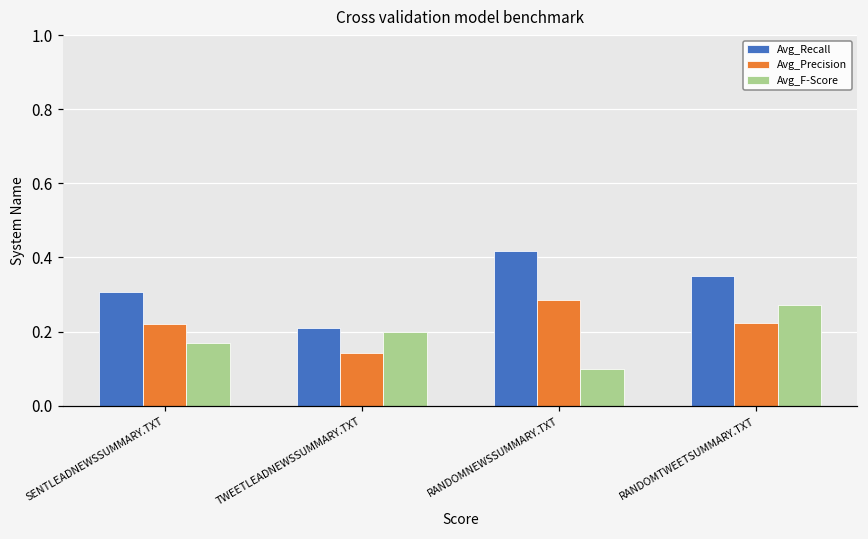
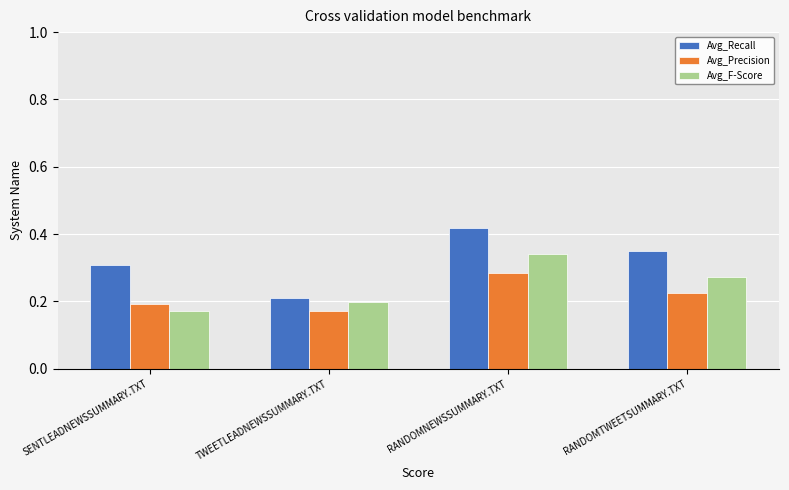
Avg_Precision, SENTLEADNEWSSUMMARY.TXT: 0.22 -> 0.19
Avg_Precision, TWEETLEADNEWSSUMMARY.TXT: 0.14 -> 0.17
Avg_F-Score, RANDOMNEWSSUMMARY.TXT: 0.10 -> 0.34
